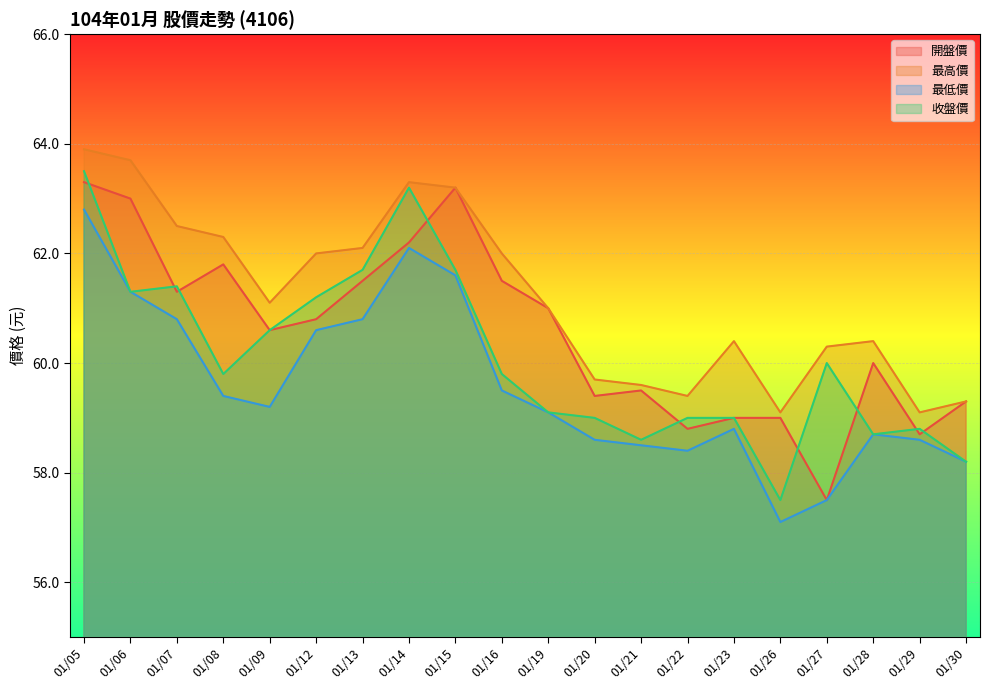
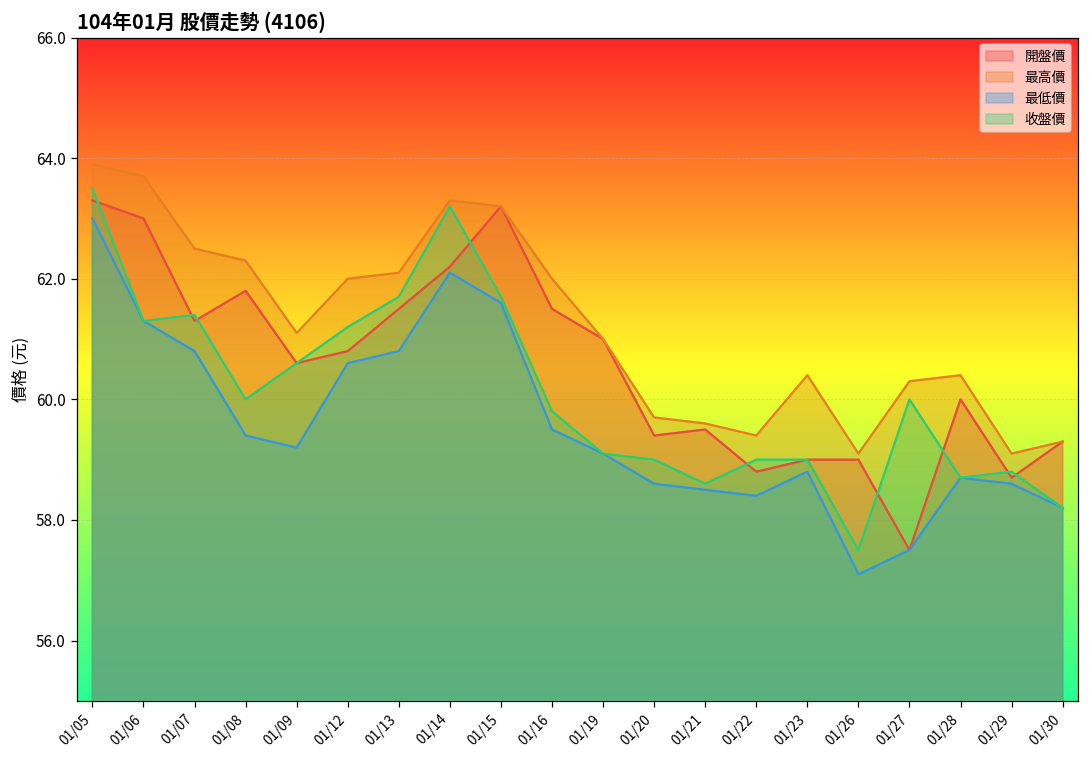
最低價, 01/05: 62.8 -> 63.0
收盤價, 01/08: 59.8 -> 60.0
